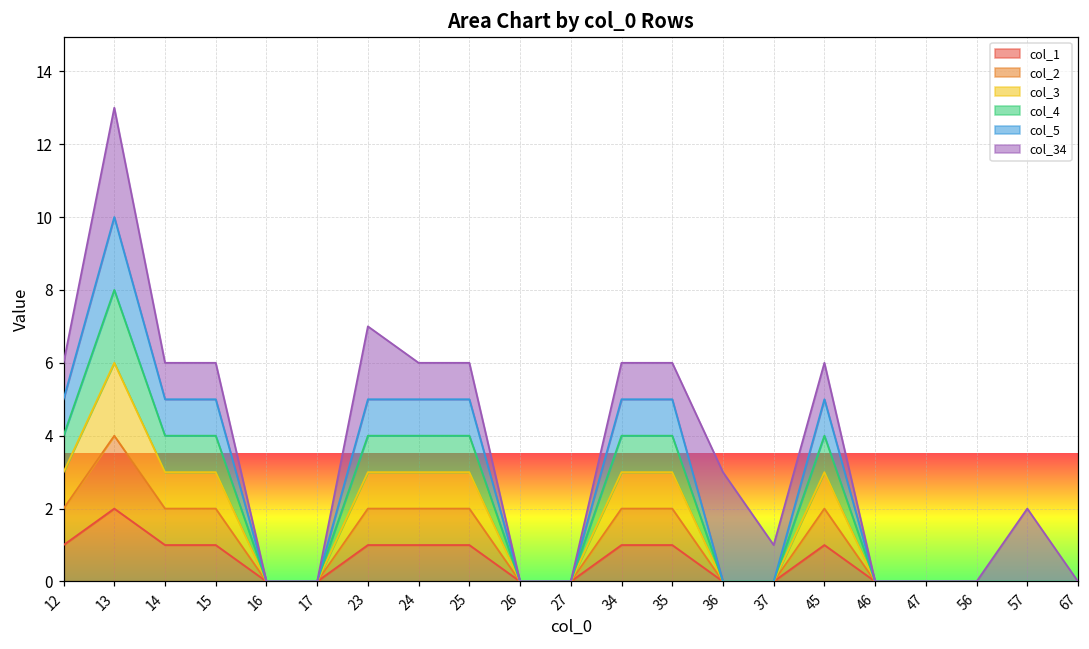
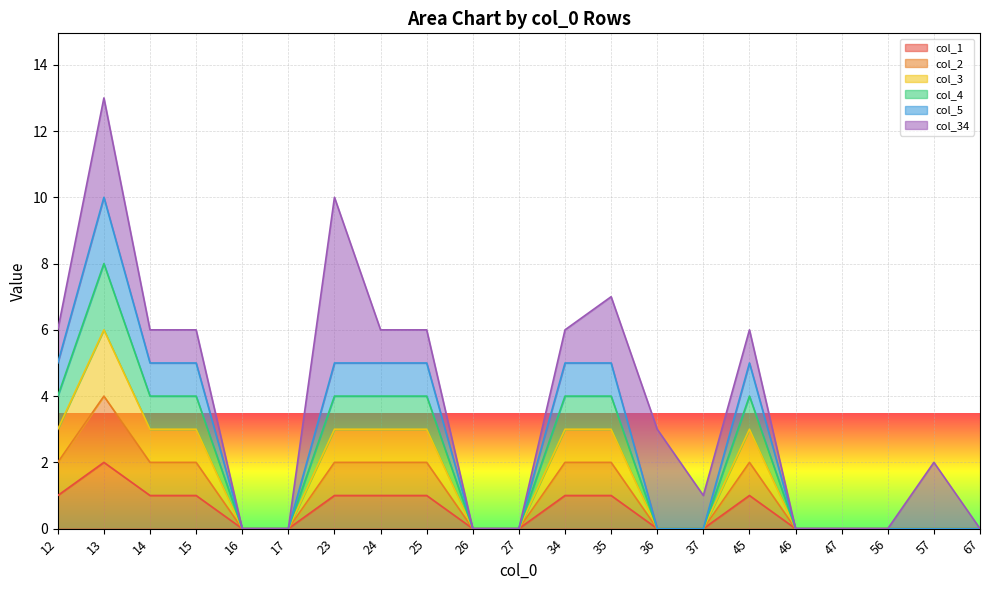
col_34, 23: 2 -> 5
col_34, 35: 1 -> 2
